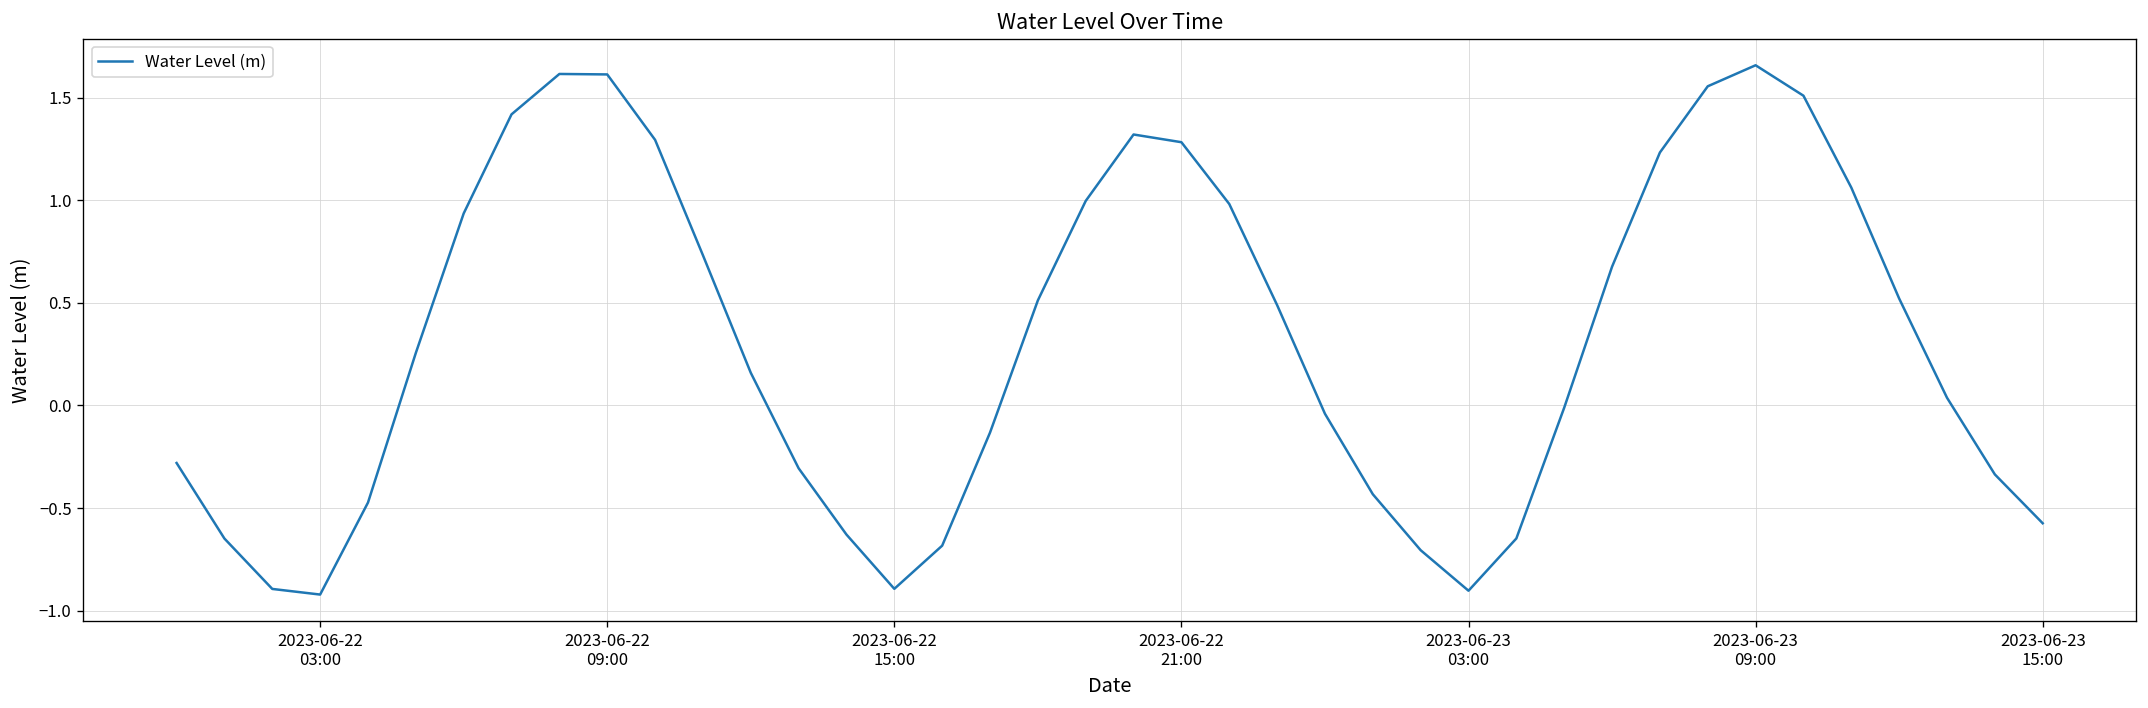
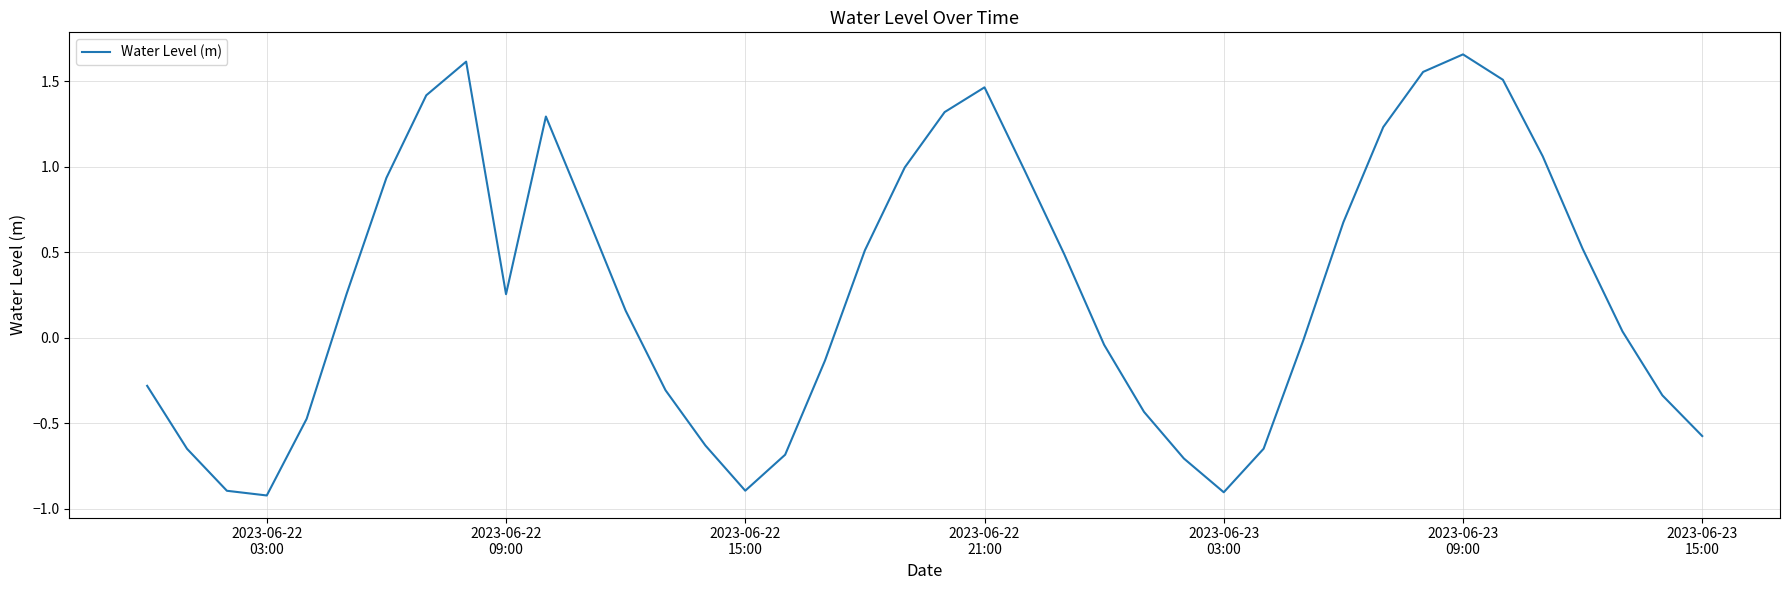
2023-06-22 09:00: 1.61 -> 0.26
2023-06-22 21:00: 1.28 -> 1.46
